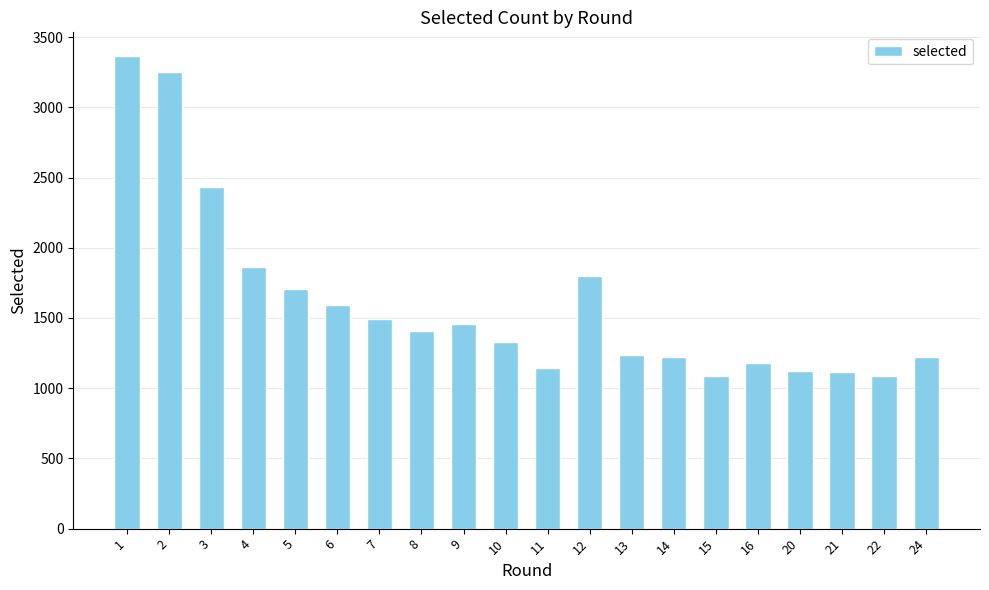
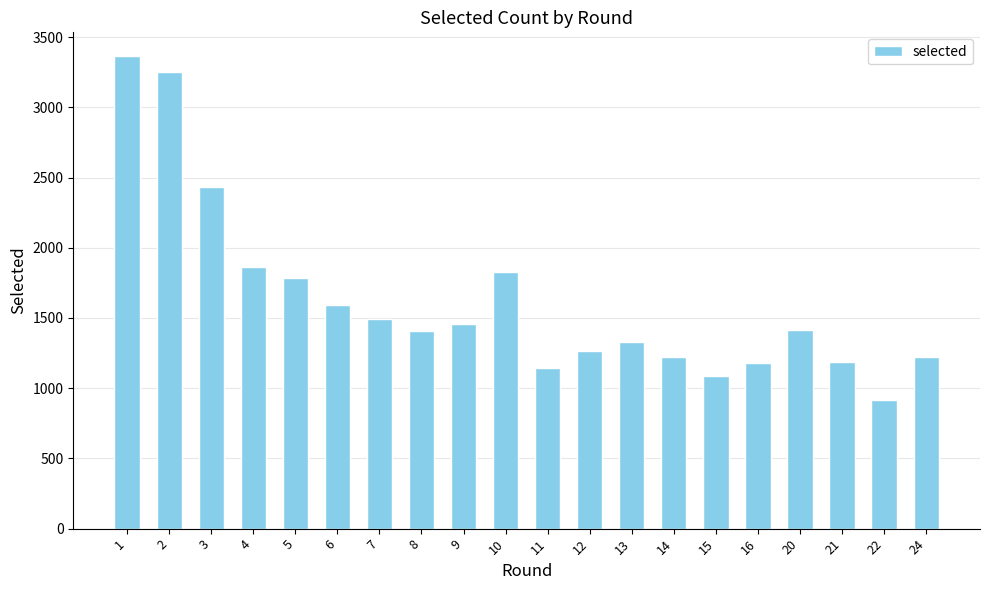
5: 1710 -> 1790
10: 1330 -> 1830
12: 1800 -> 1260
13: 1240 -> 1330
20: 1120 -> 1420
21: 1110 -> 1190
22: 1090 -> 920
